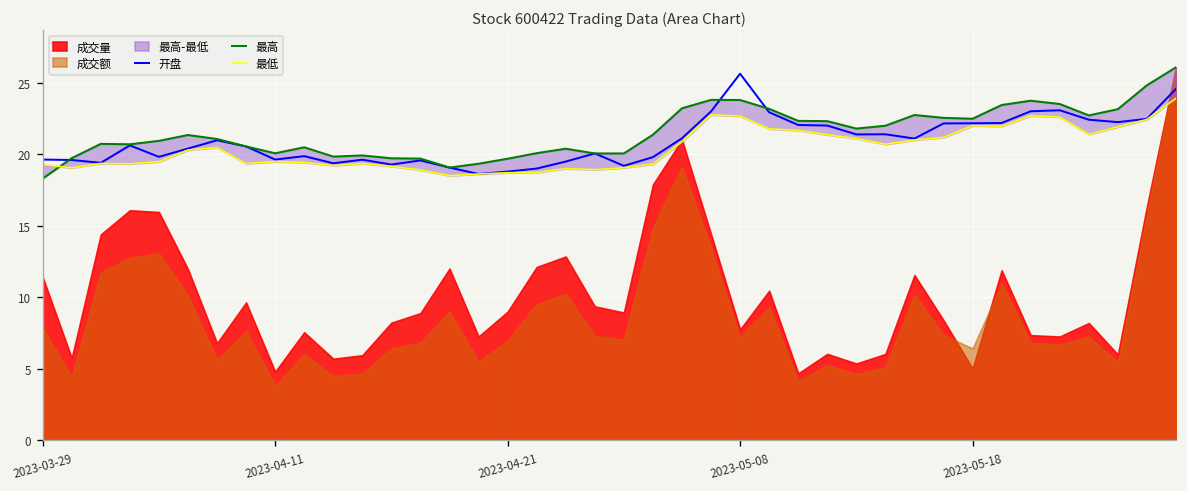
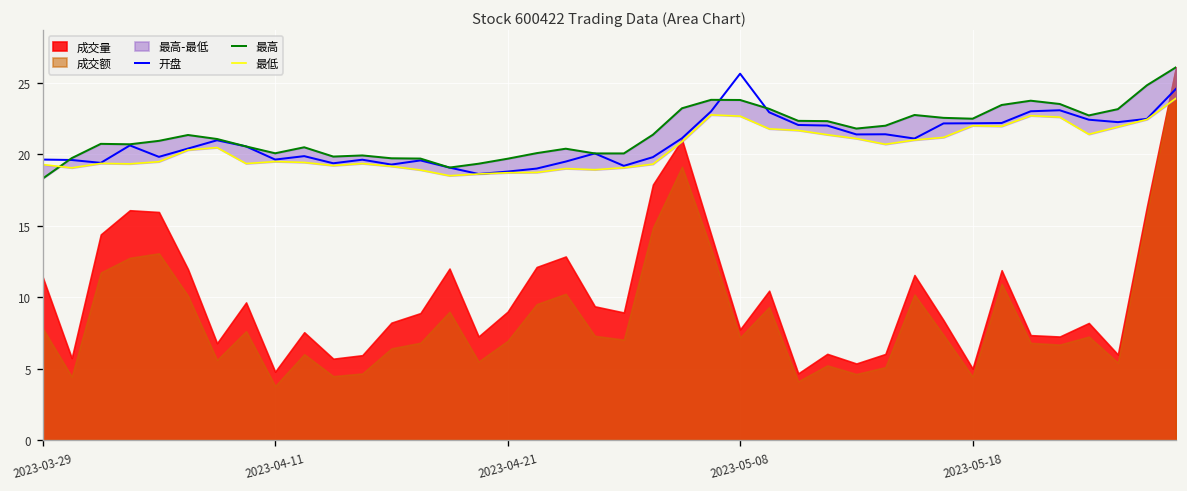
成交额, 2023-05-18: 6.4 -> 4.4
